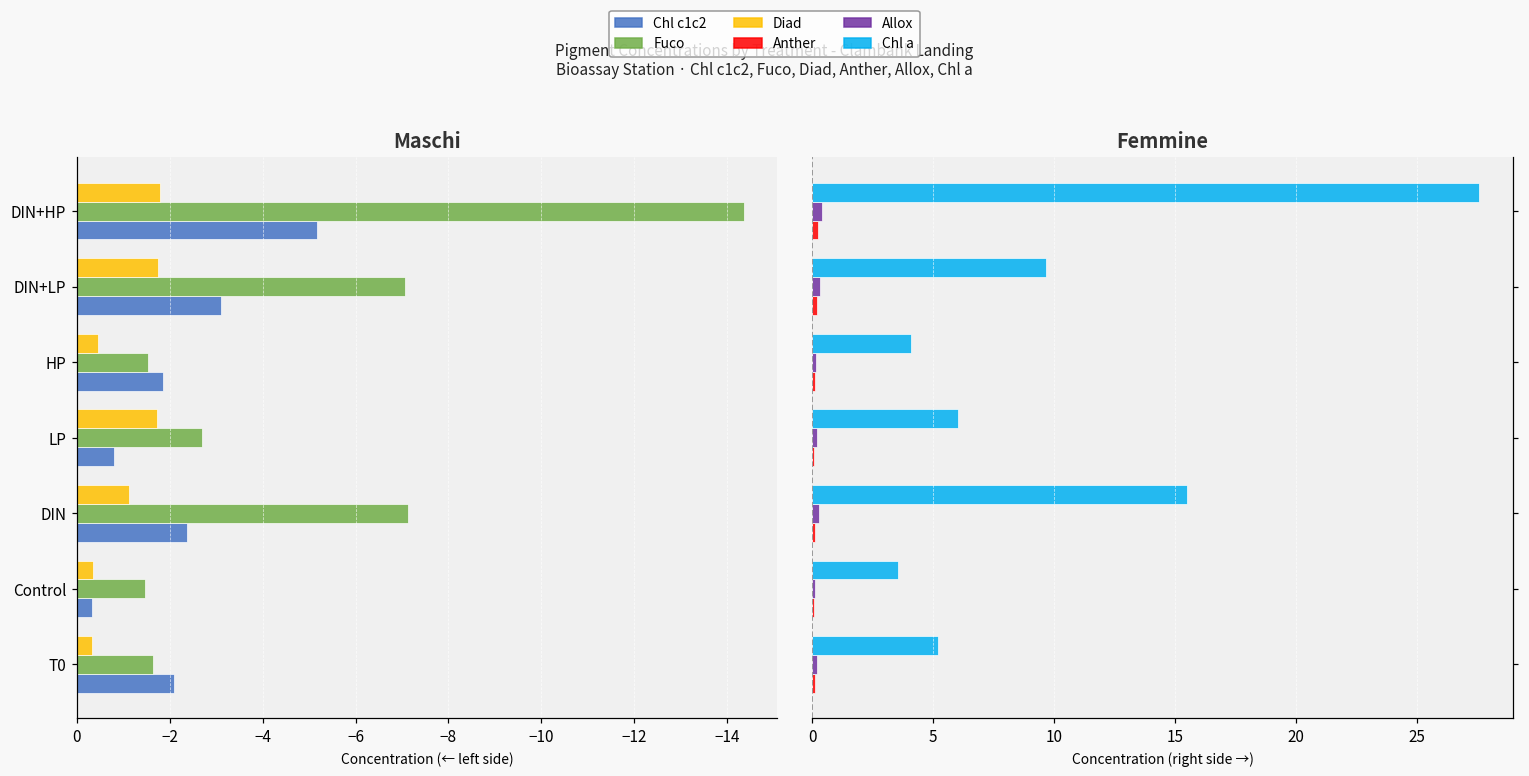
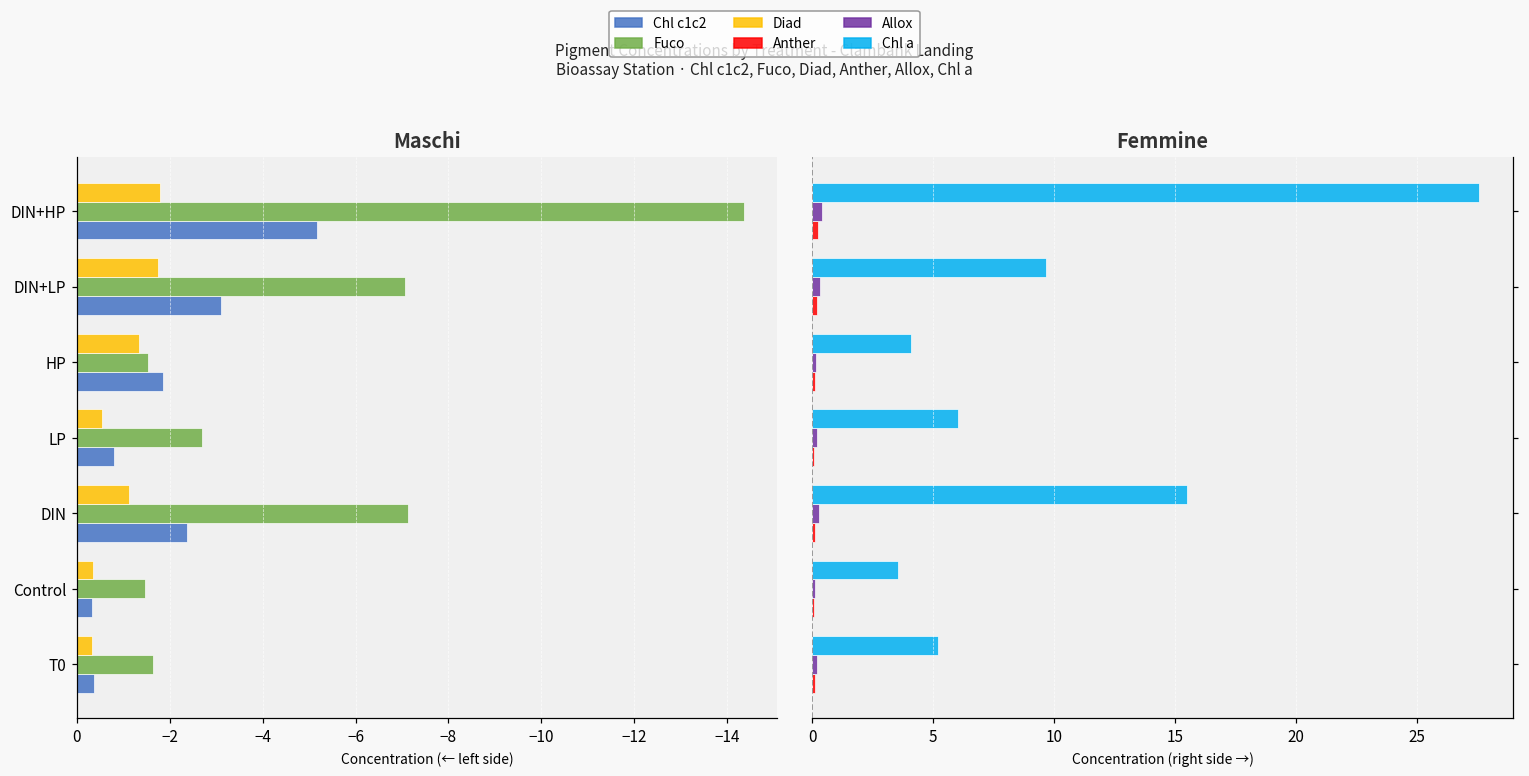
Maschi, Diad, HP: -0.5 -> -1.3
Maschi, Diad, LP: -1.7 -> -0.5
Maschi, Chl c1c2, T0: -2.1 -> -0.4
